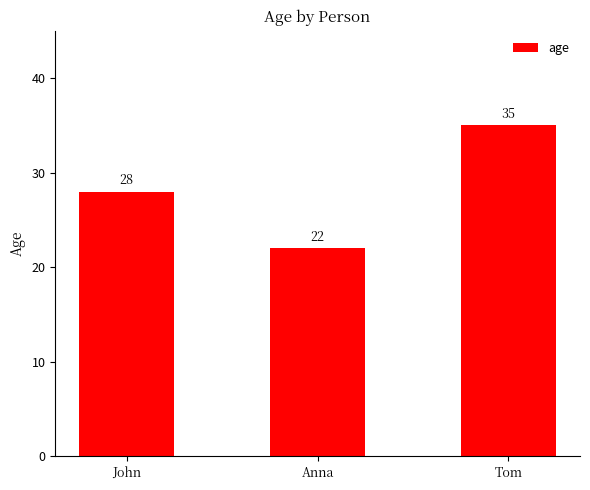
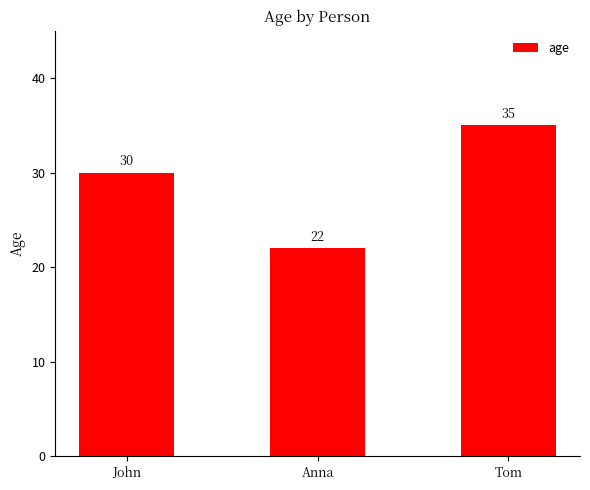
John: 28 -> 30
